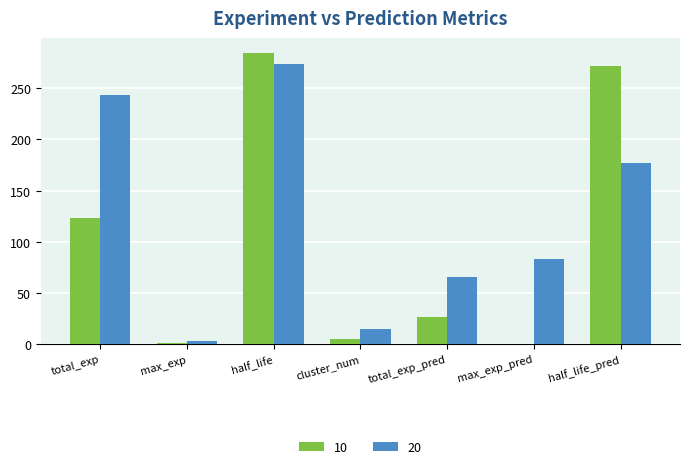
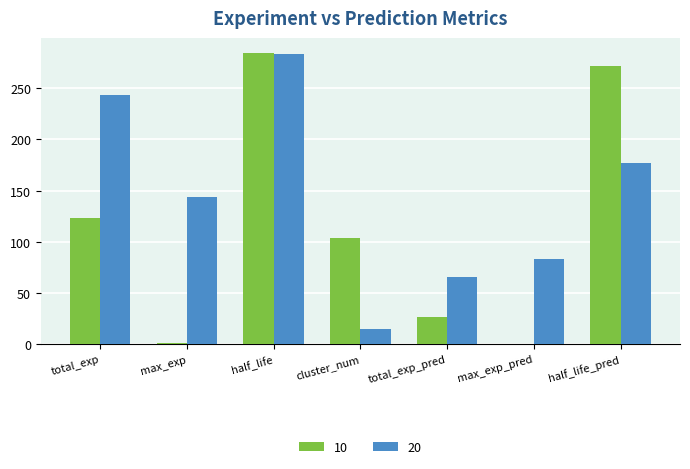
20, max_exp: 3 -> 144
20, half_life: 274 -> 283
10, cluster_num: 5 -> 104
